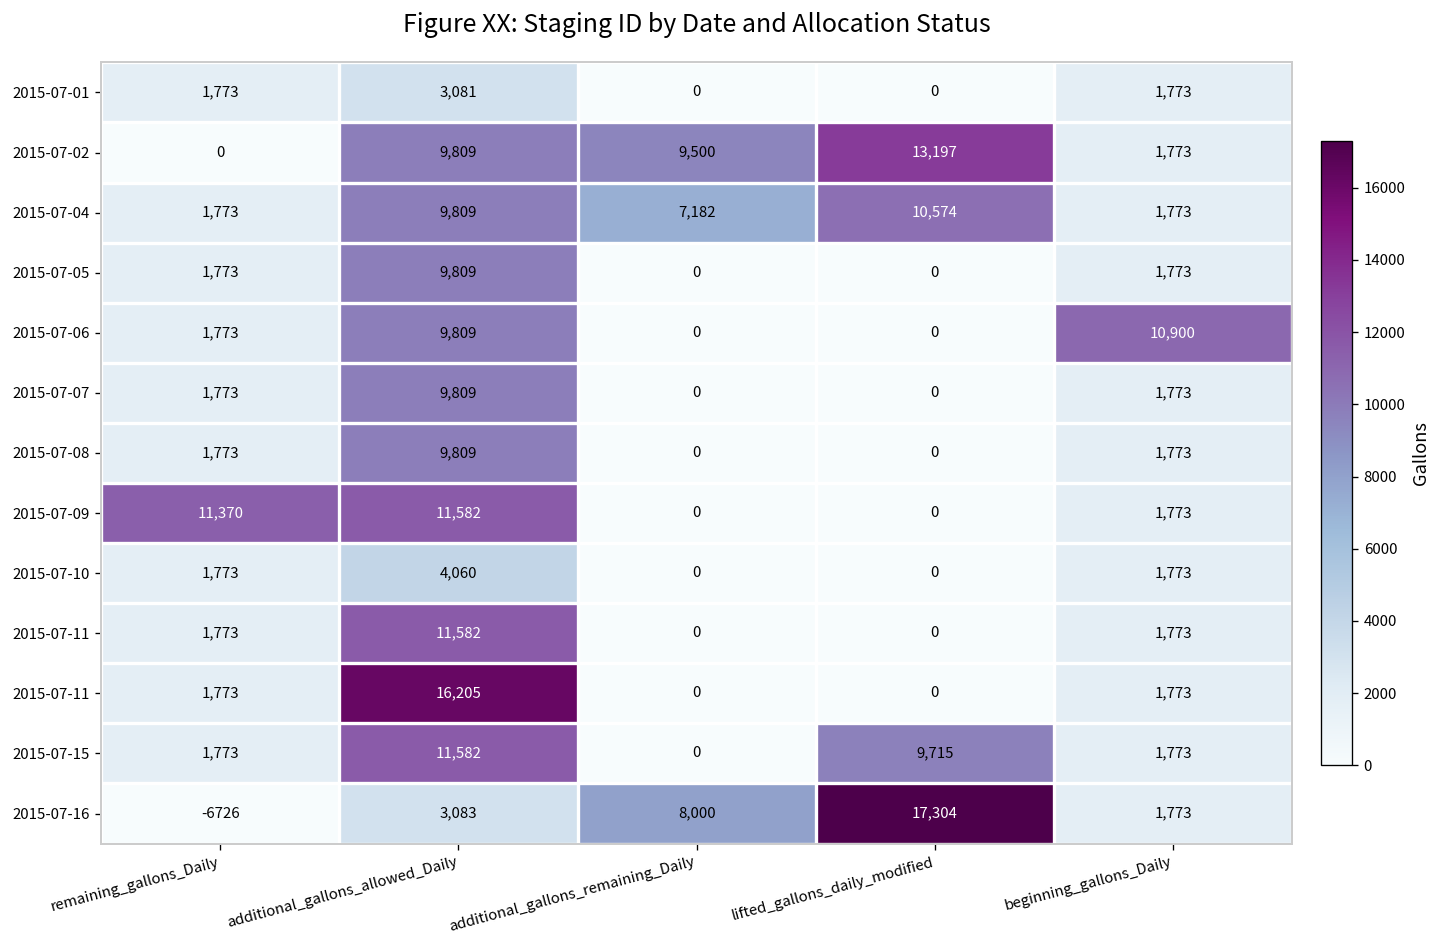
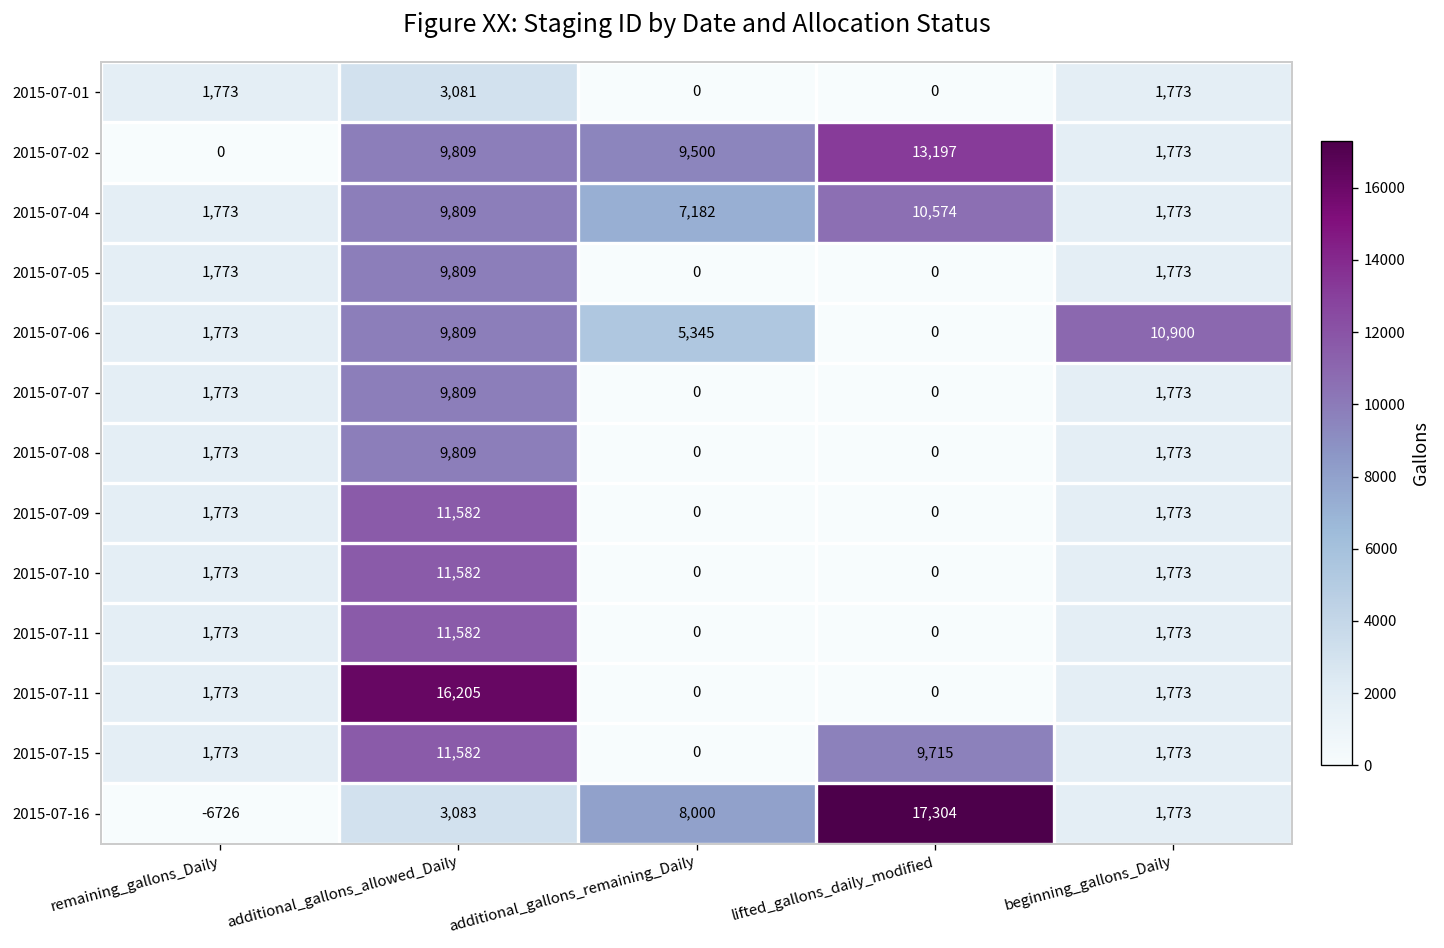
2015-07-06, additional_gallons_remaining_Daily: 0 -> 5,345
2015-07-09, remaining_gallons_Daily: 11,370 -> 1,773
2015-07-10, additional_gallons_allowed_Daily: 4,060 -> 11,582
